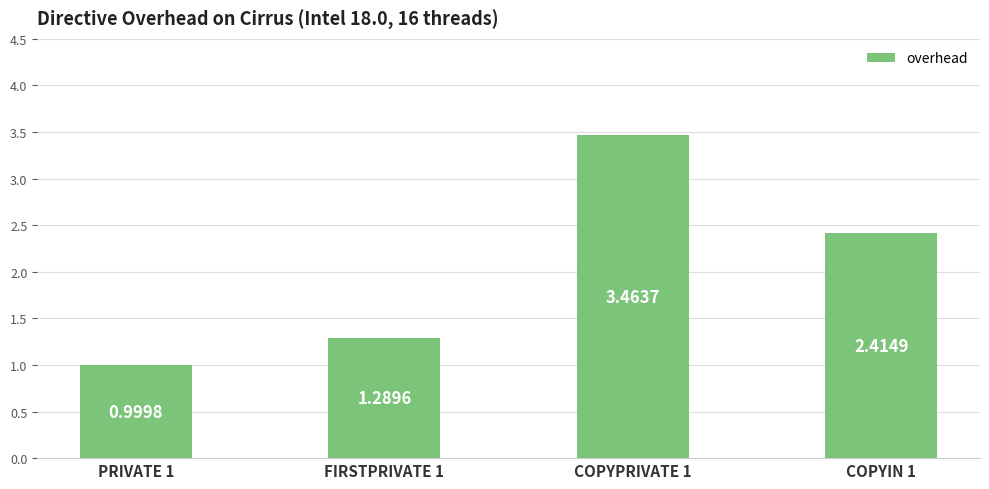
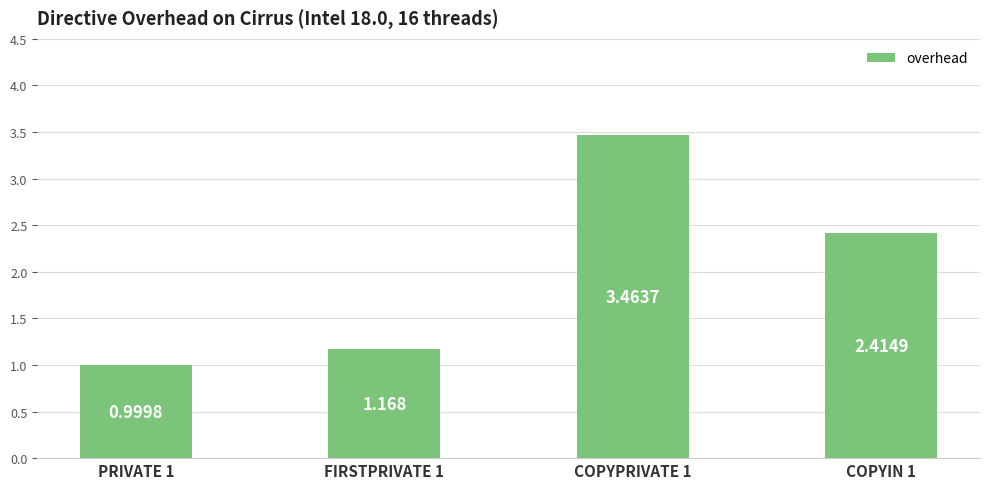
FIRSTPRIVATE 1: 1.2896 -> 1.168
